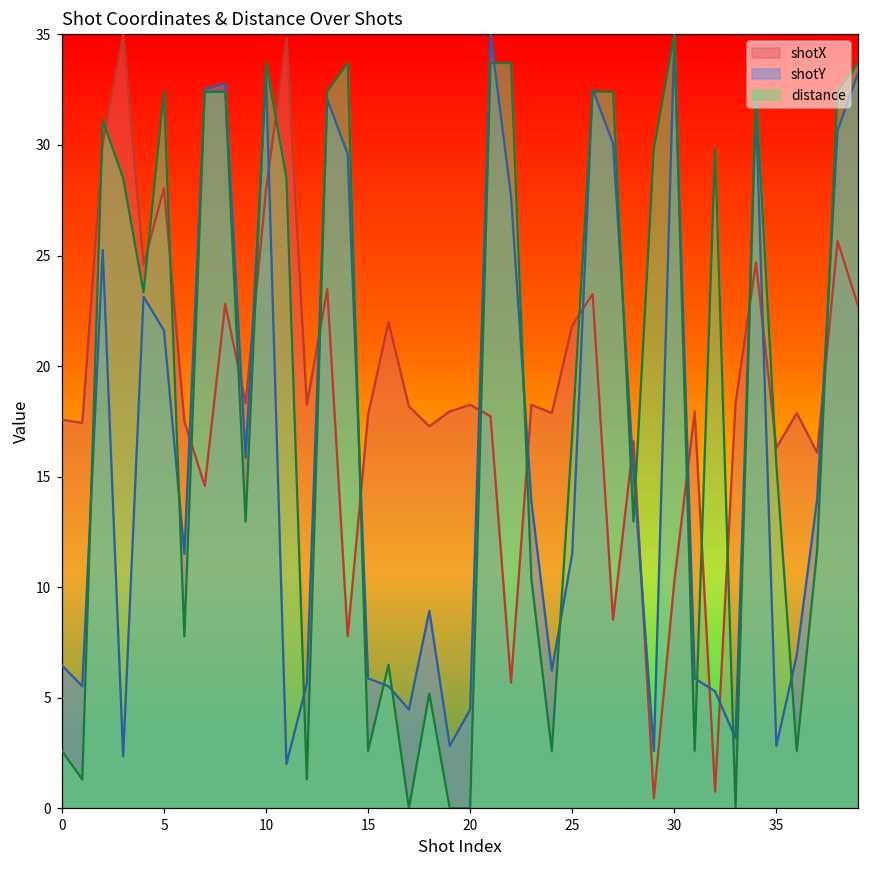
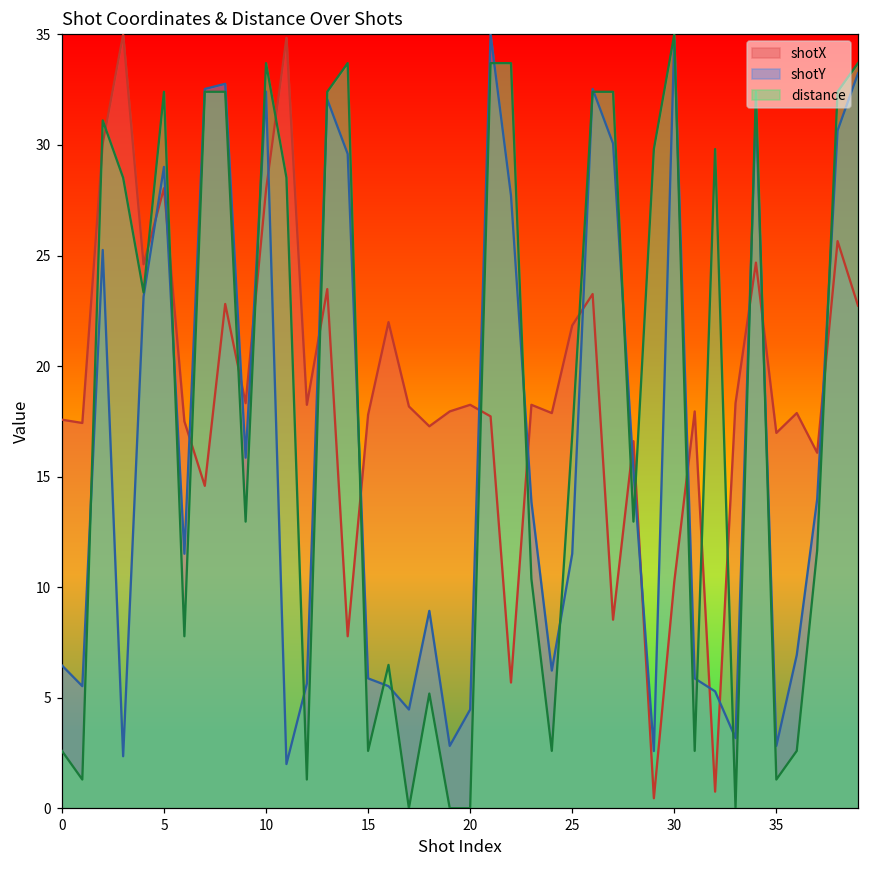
shotY, 5: 21.6 -> 29.0
shotY, 10: 33.1 -> 32.4
shotX, 35: 16.3 -> 17.0
distance, 35: 15.6 -> 1.3
